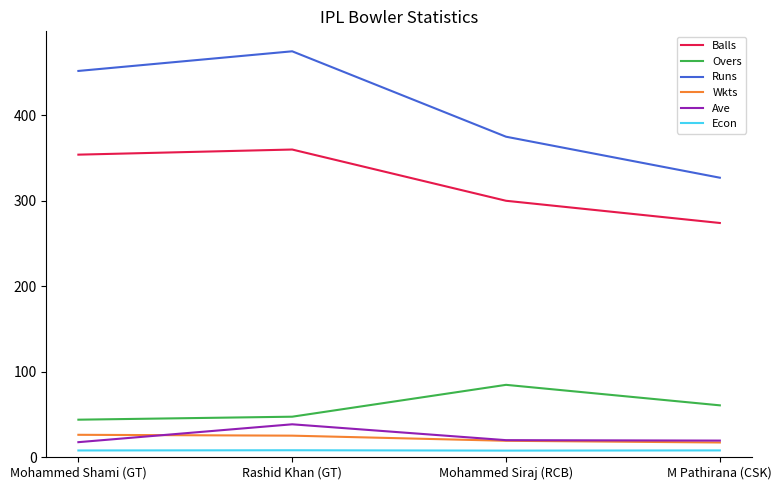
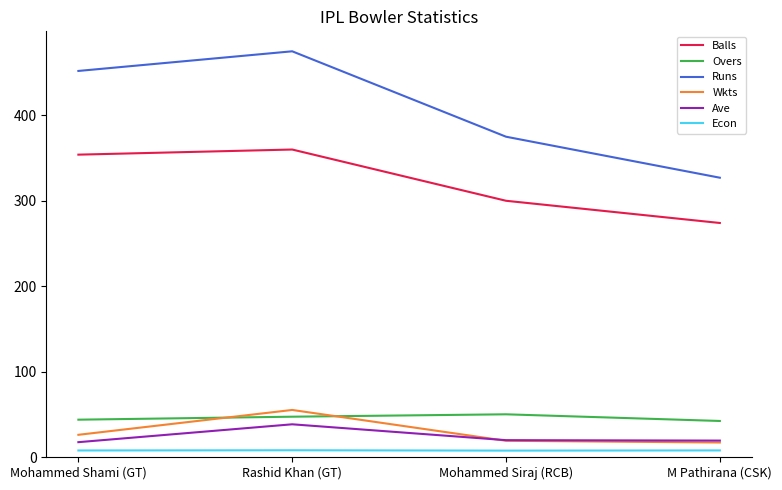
Wkts, Rashid Khan (GT): 30 -> 60
Overs, Mohammed Siraj (RCB): 80 -> 50
Overs, M Pathirana (CSK): 60 -> 40
